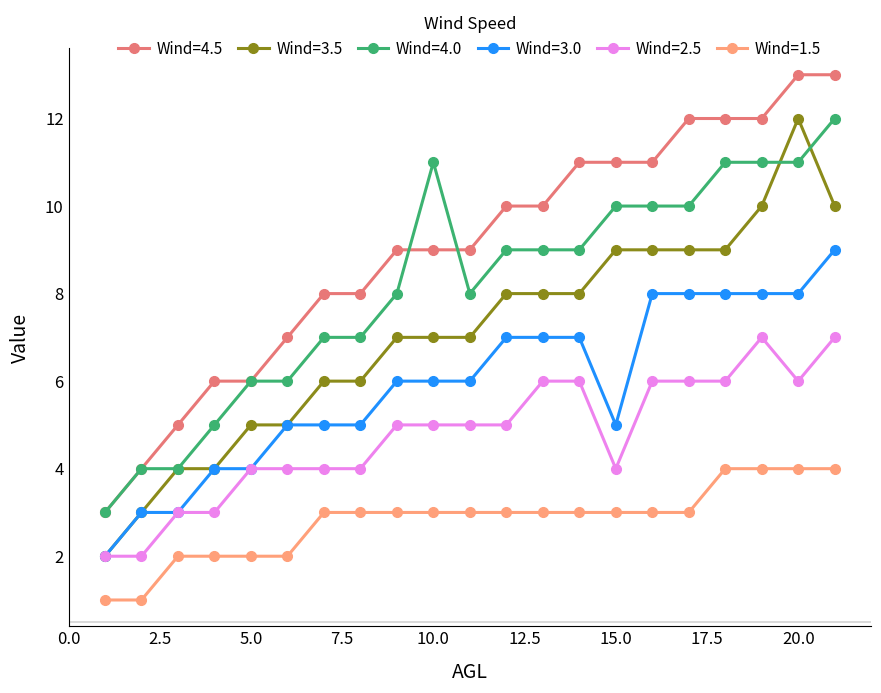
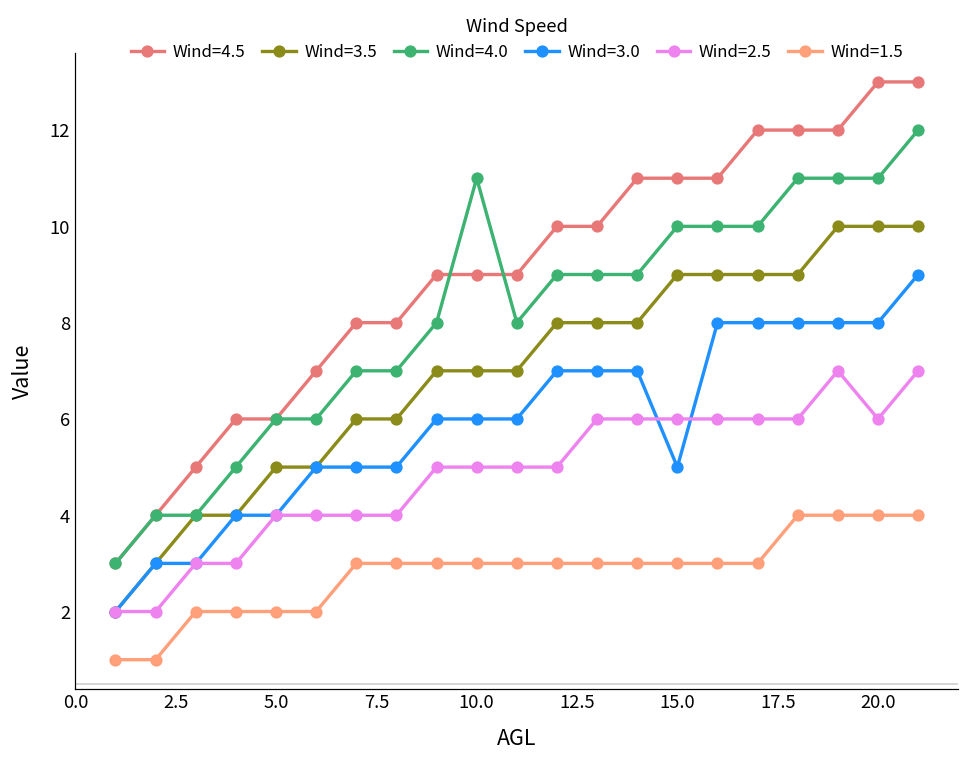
Wind=2.5, 15.0: 4 -> 6
Wind=3.5, 20.0: 12 -> 10
